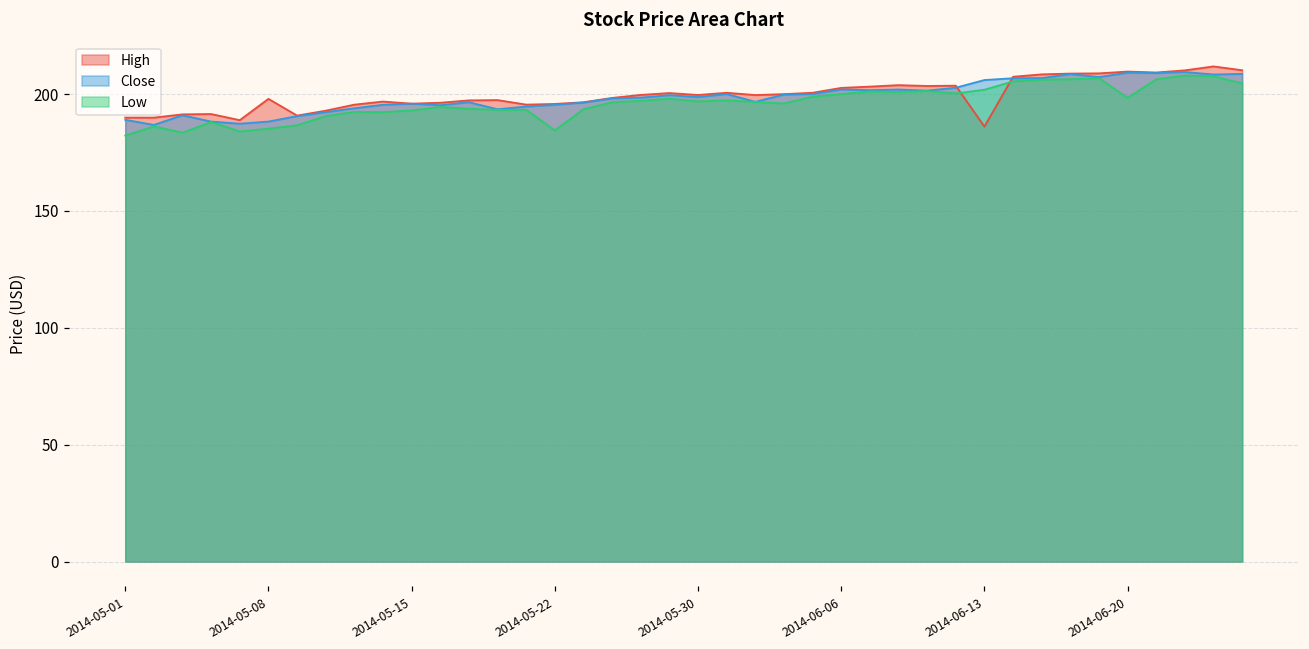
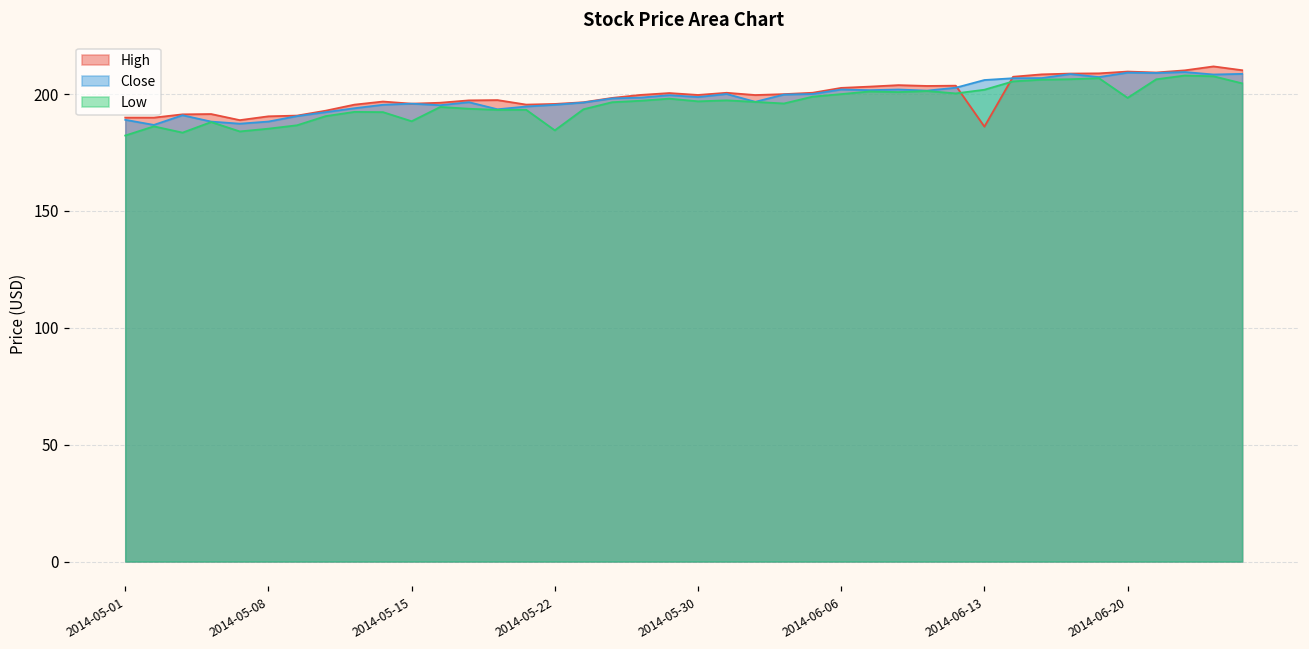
High, 2014-05-08: 198 -> 191
Low, 2014-05-15: 193 -> 188
